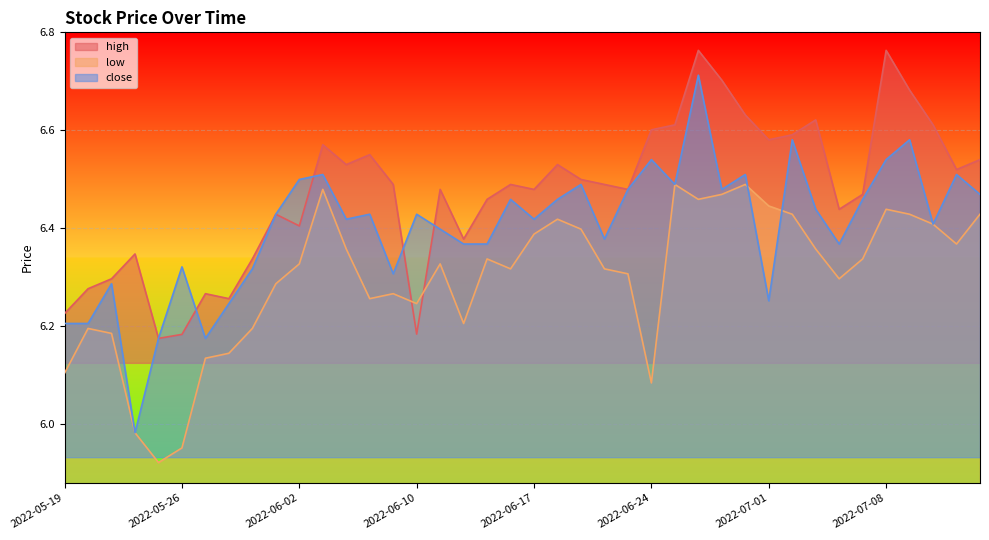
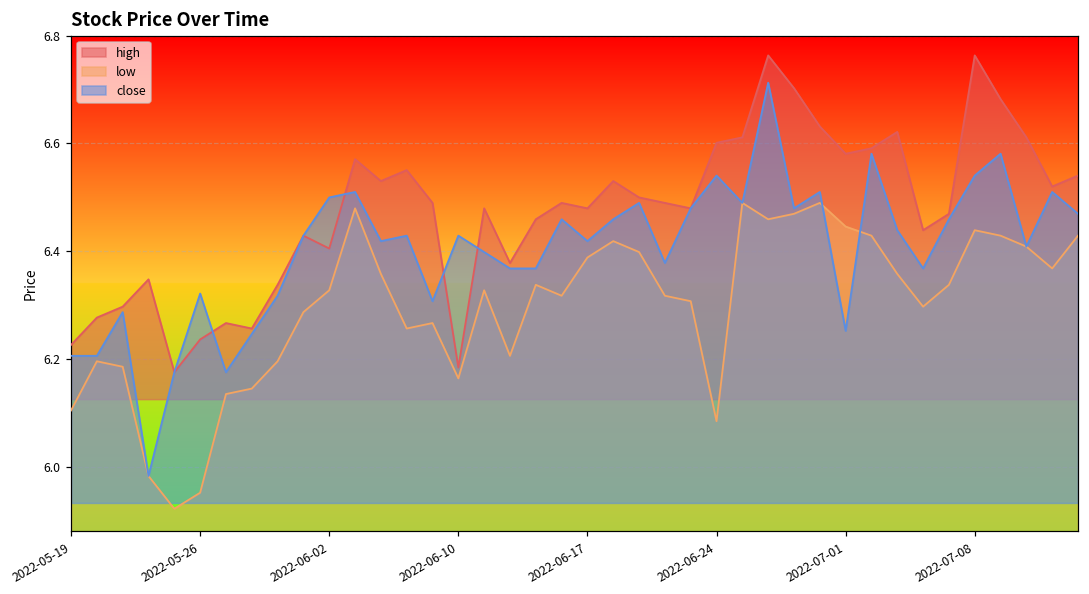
high, 2022-05-26: 6.18 -> 6.24
low, 2022-06-10: 6.25 -> 6.16
